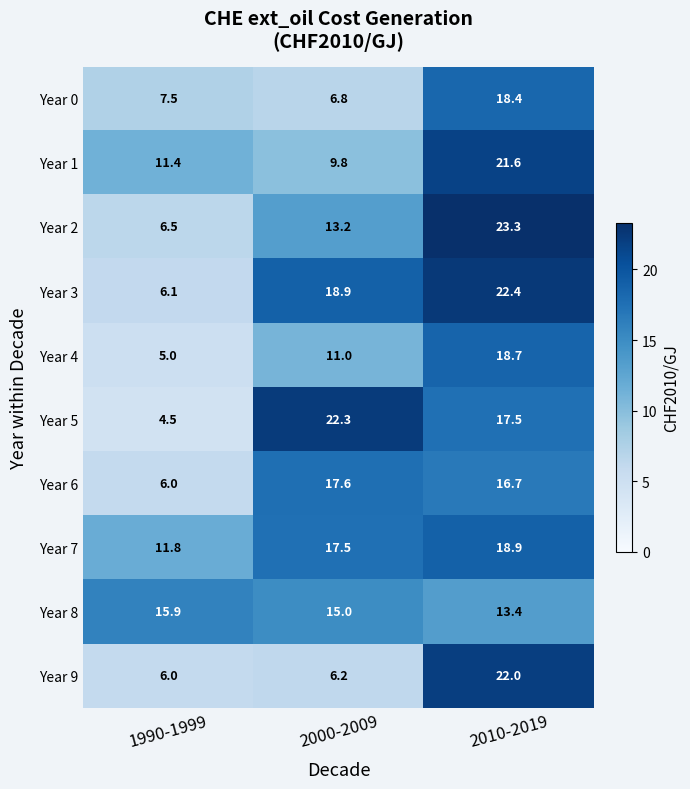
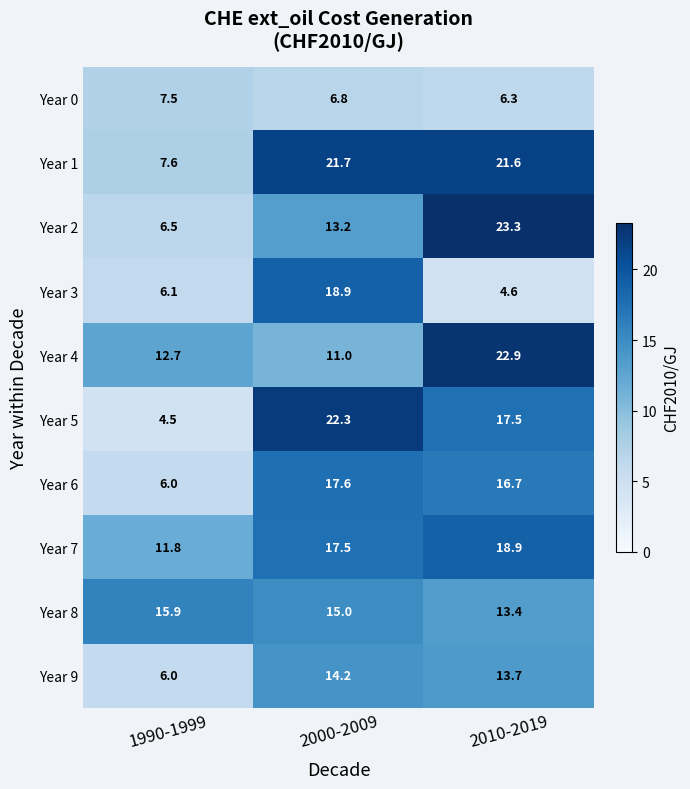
Year 0, 2010-2019: 18.4 -> 6.3
Year 1, 1990-1999: 11.4 -> 7.6
Year 1, 2000-2009: 9.8 -> 21.7
Year 3, 2010-2019: 22.4 -> 4.6
Year 4, 1990-1999: 5.0 -> 12.7
Year 4, 2010-2019: 18.7 -> 22.9
Year 9, 2000-2009: 6.2 -> 14.2
Year 9, 2010-2019: 22.0 -> 13.7
